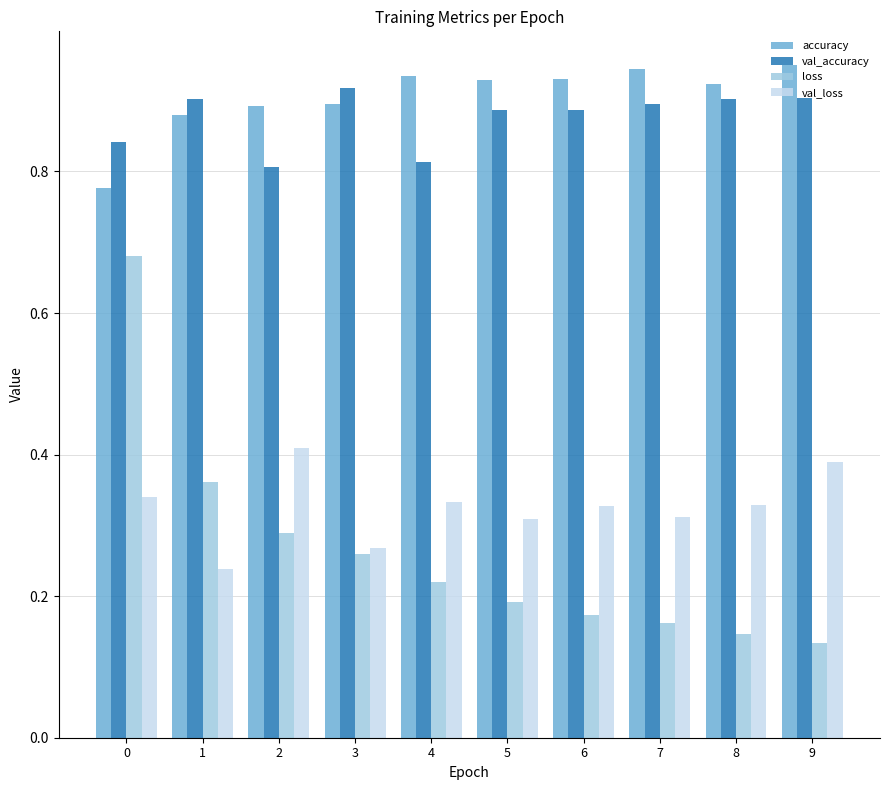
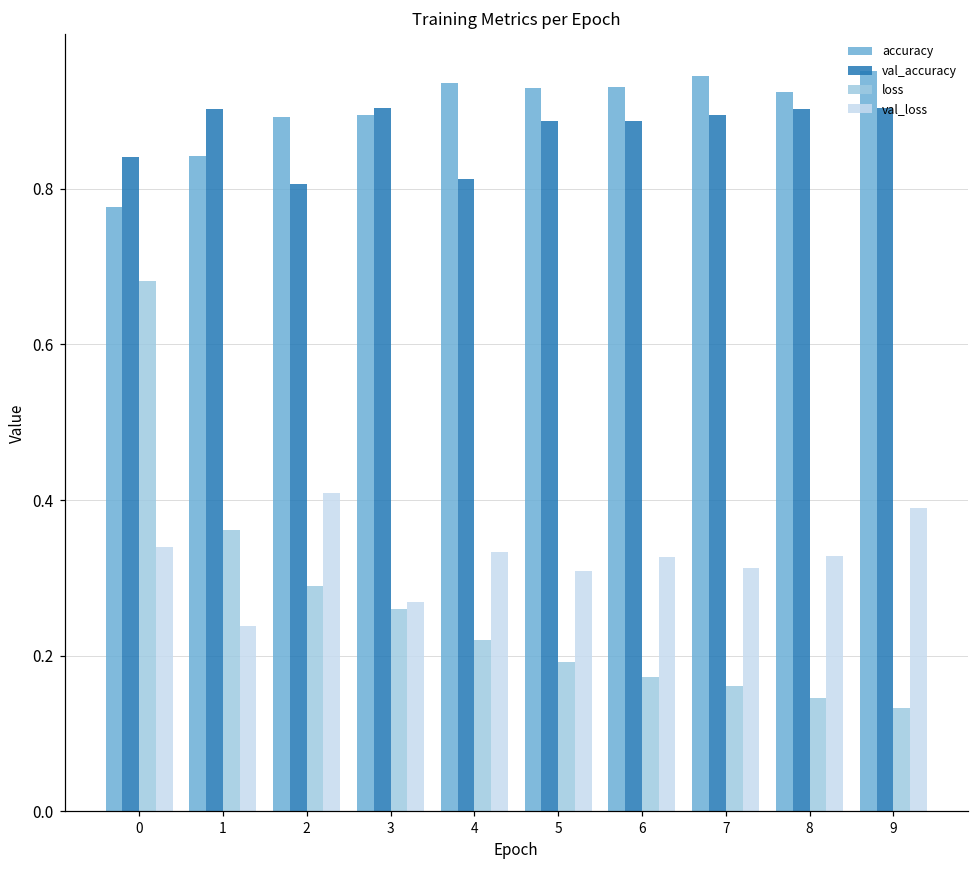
accuracy, 1: 0.88 -> 0.84
val_accuracy, 3: 0.92 -> 0.90
